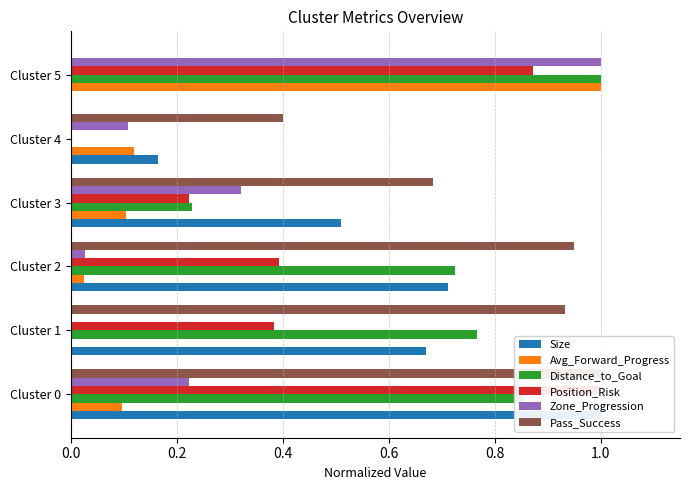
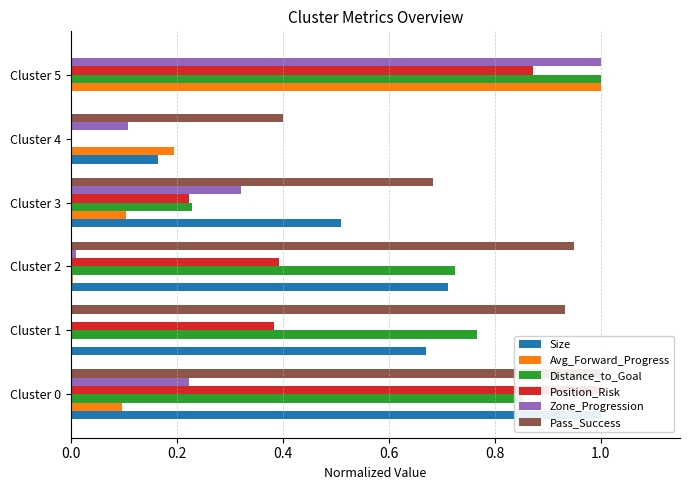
Avg_Forward_Progress, Cluster 4: 0.12 -> 0.19
Zone_Progression, Cluster 2: 0.03 -> 0.01
Avg_Forward_Progress, Cluster 2: 0.02 -> 0.00
